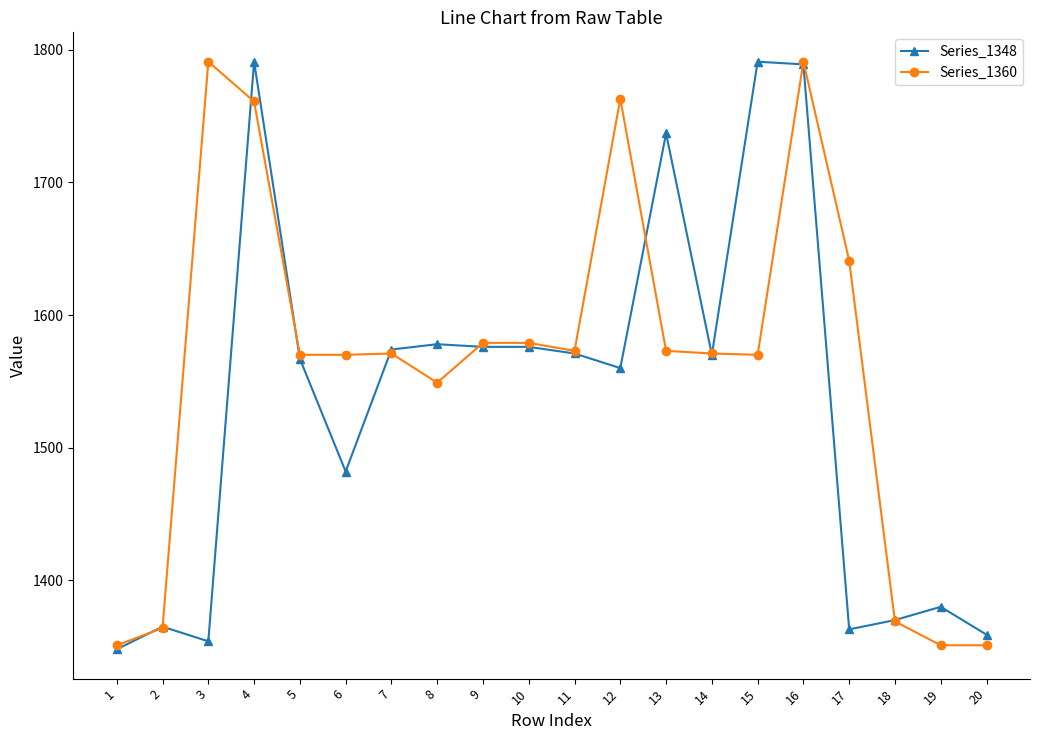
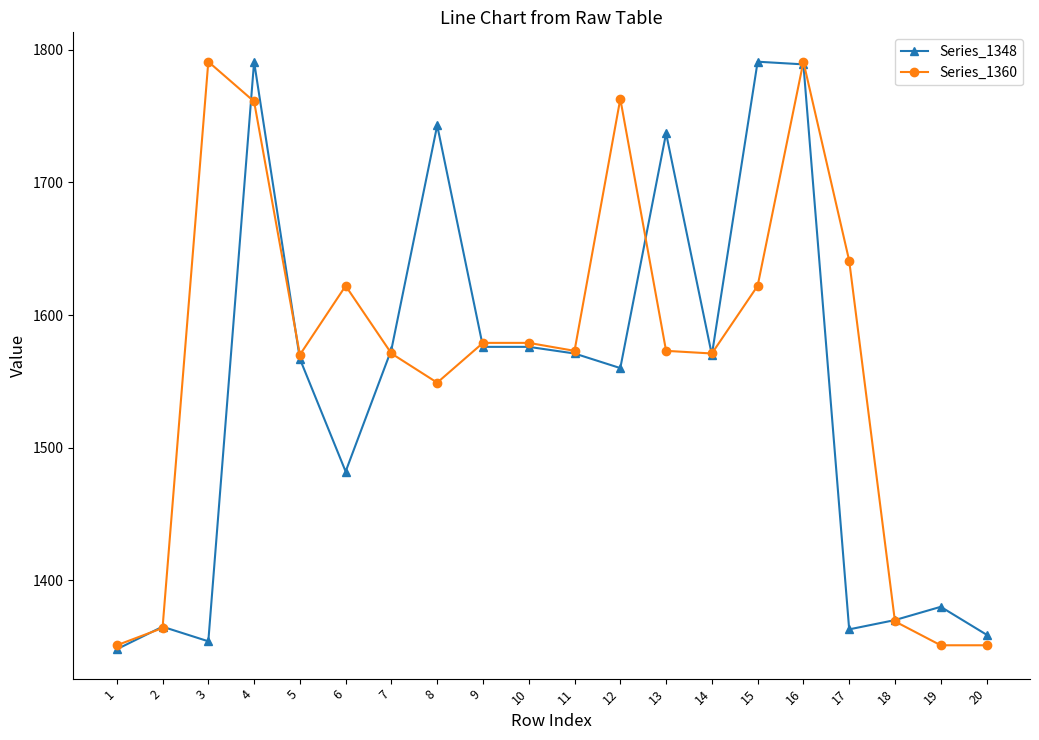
Series_1360, 6: 1570 -> 1622
Series_1348, 8: 1578 -> 1743
Series_1360, 15: 1570 -> 1622
